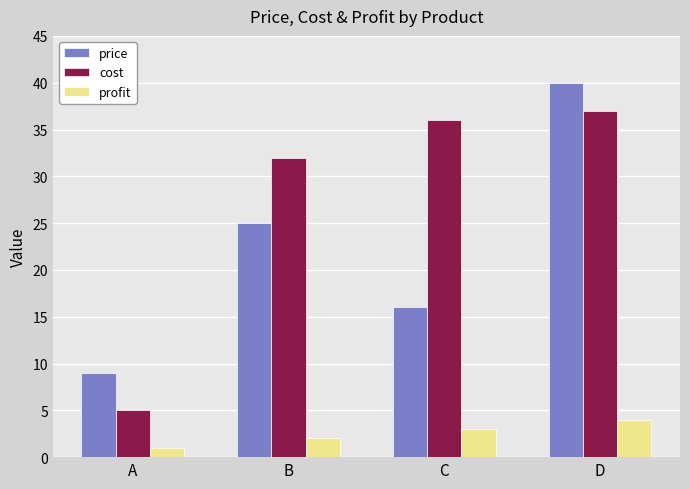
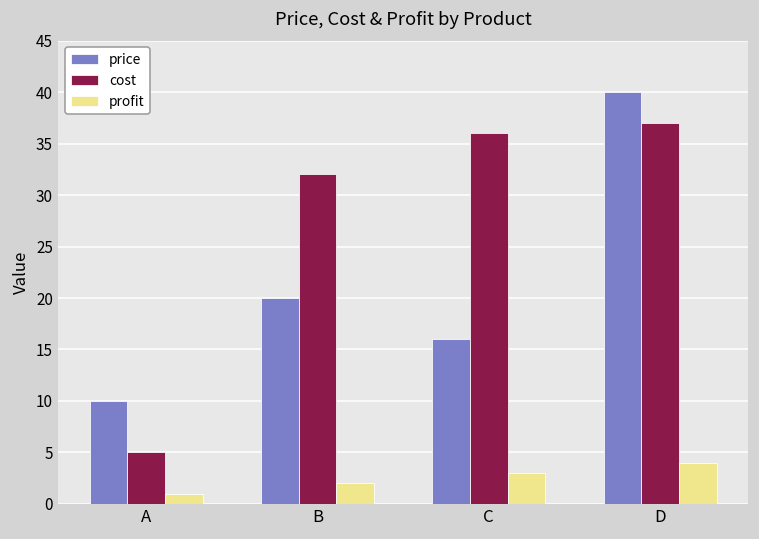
price, A: 9 -> 10
price, B: 25 -> 20
